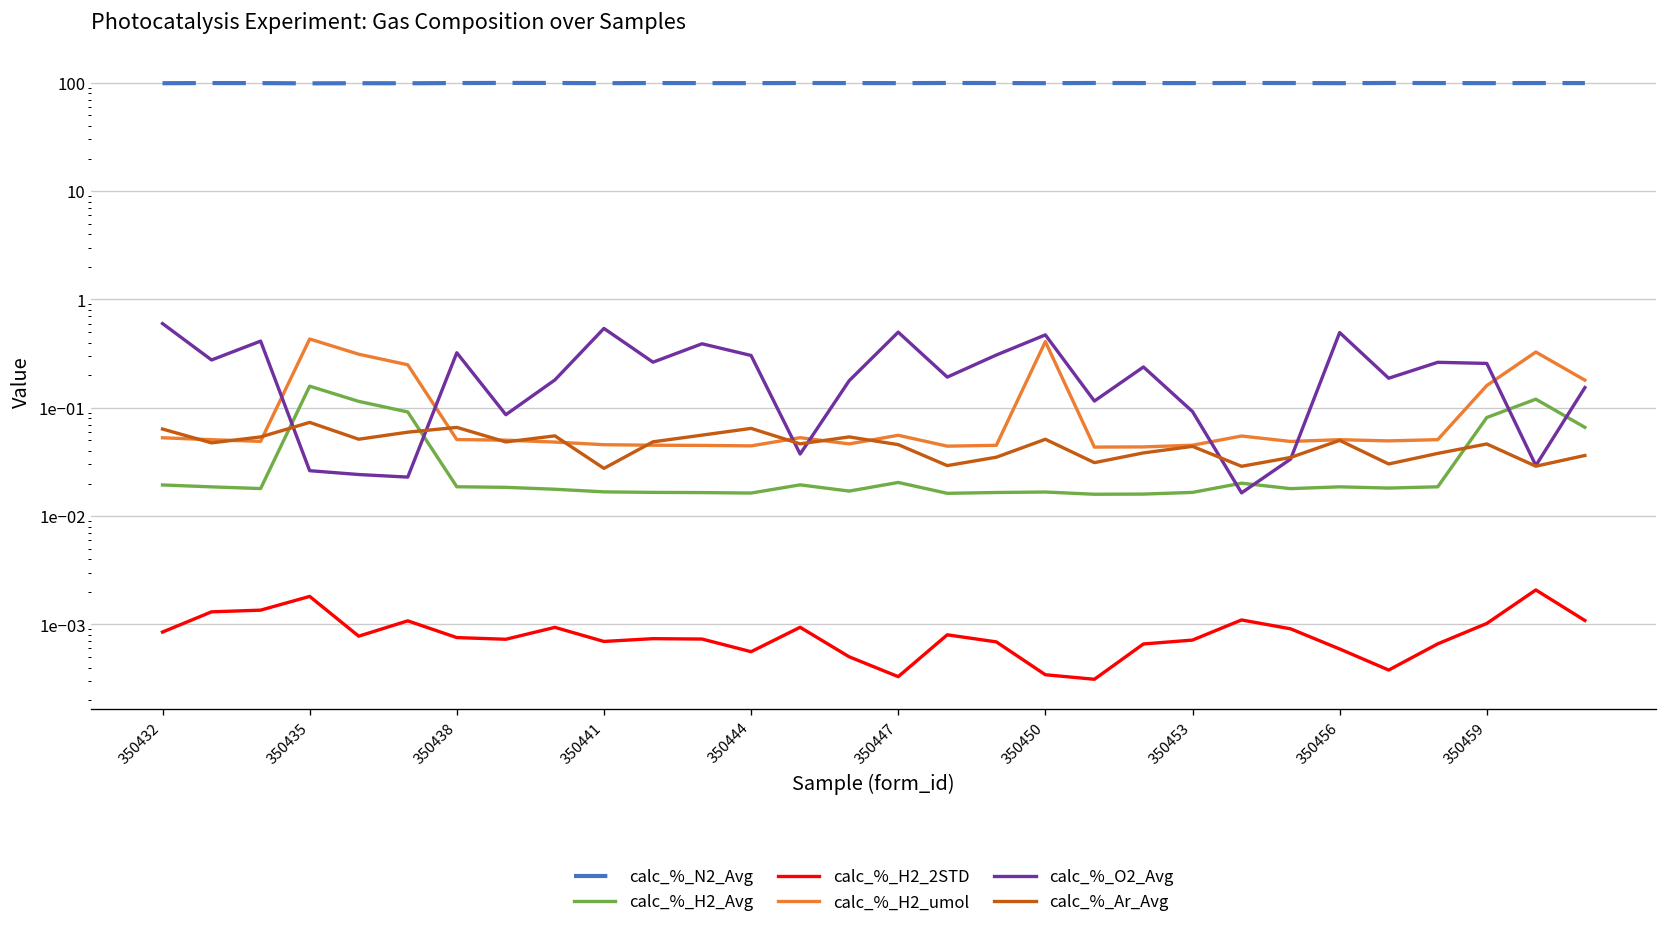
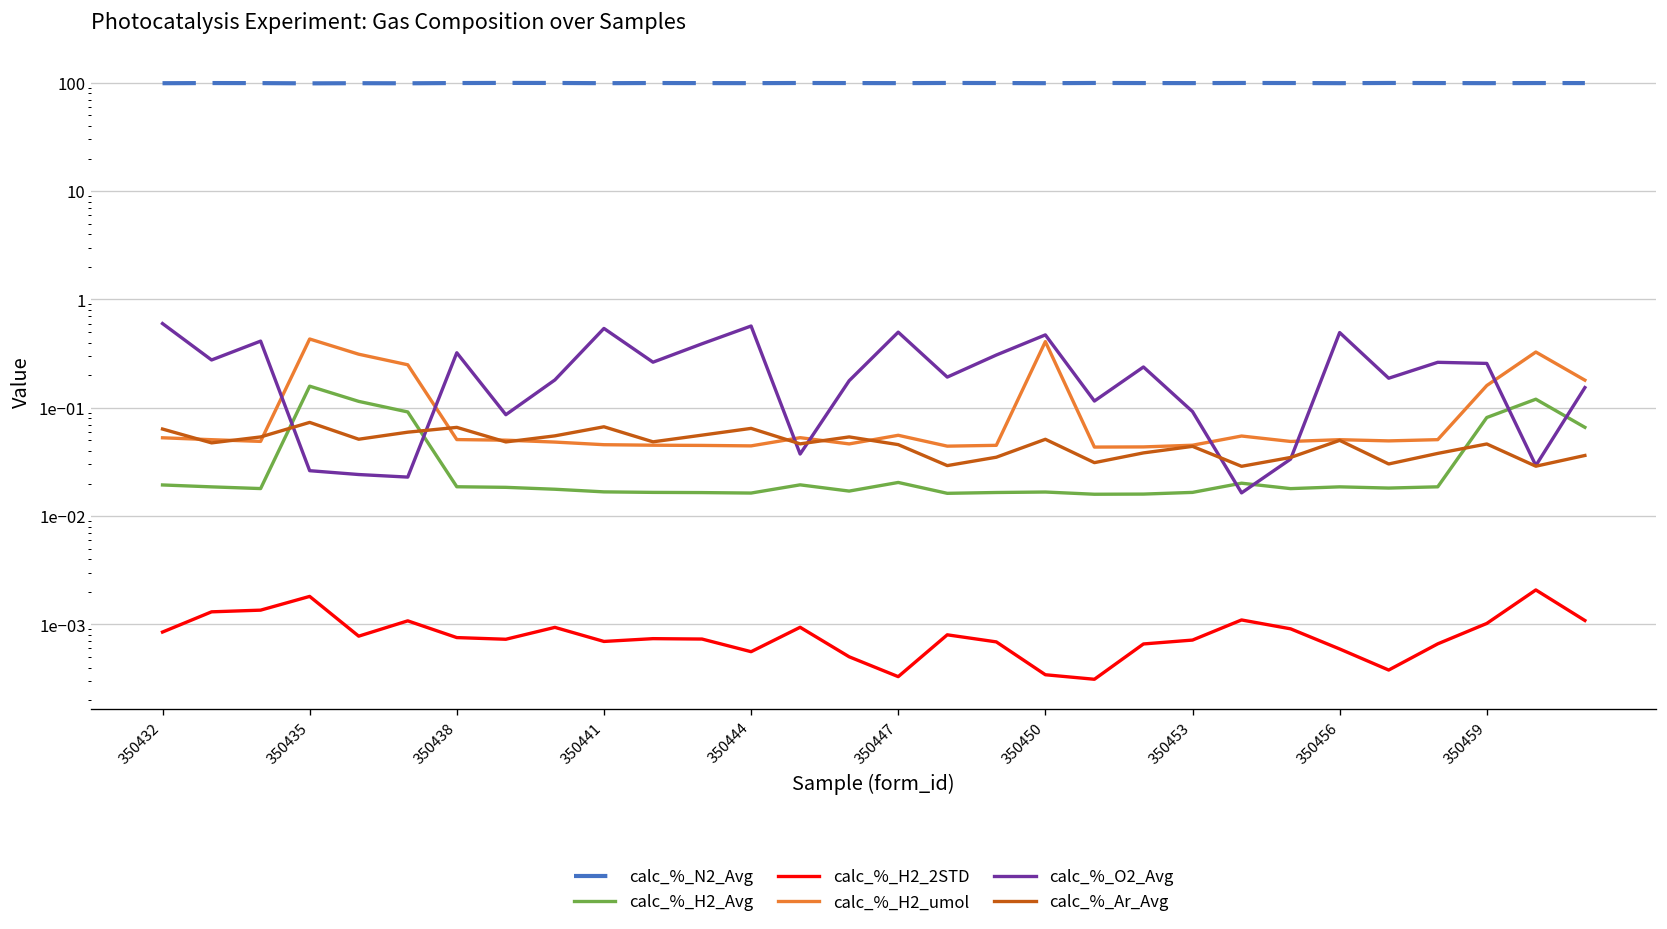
calc_%_Ar_Avg, 350441: 0.028 -> 0.07
calc_%_O2_Avg, 350444: 0.30 -> 0.6
